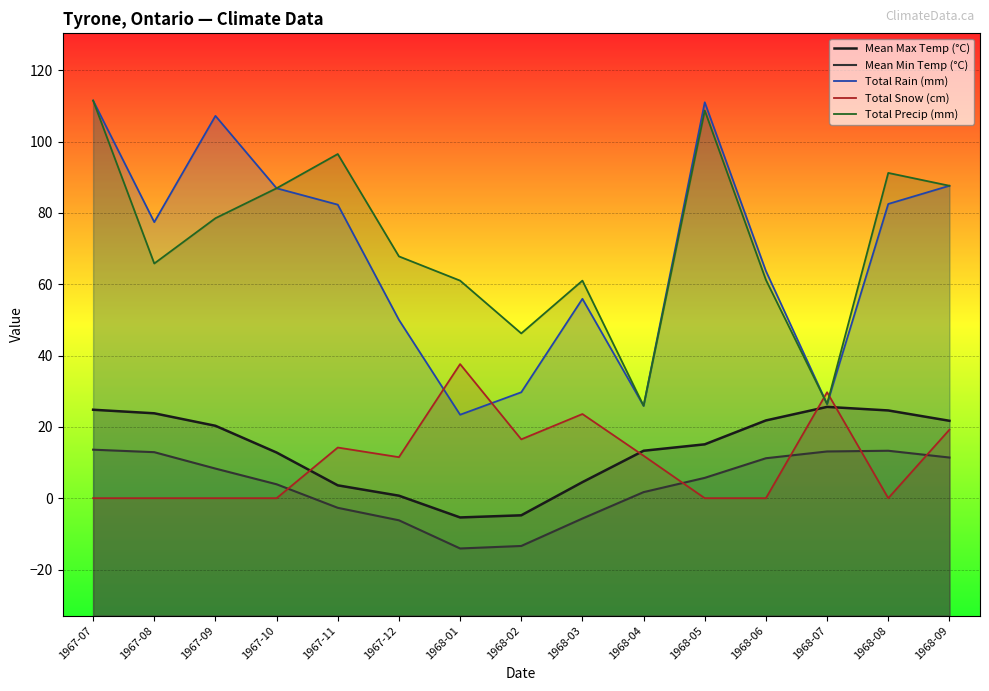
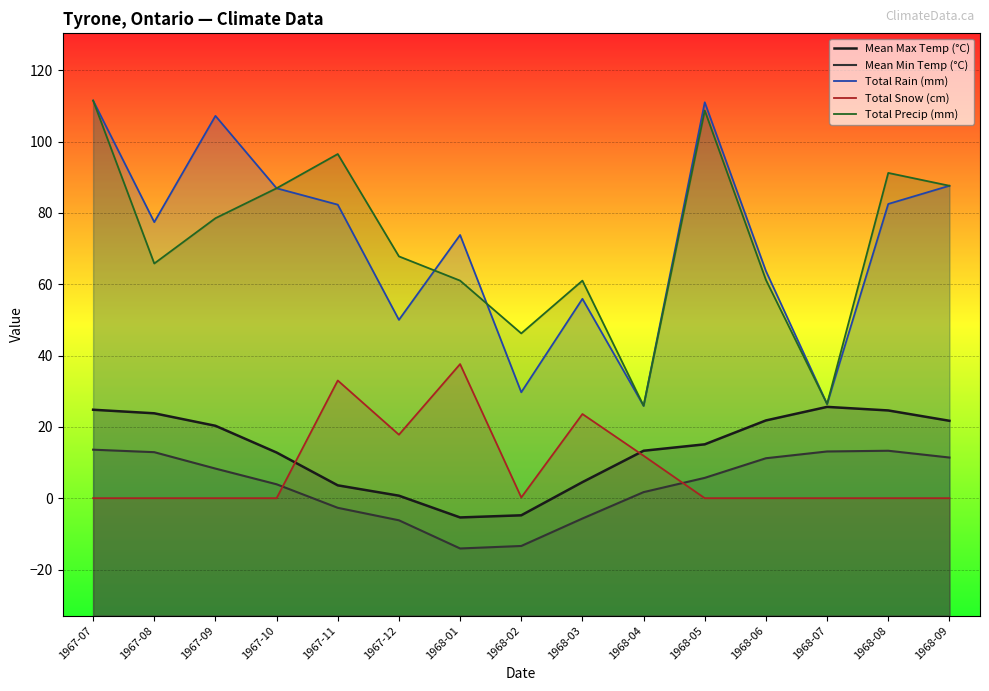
Total Snow (cm), 1967-11: 14 -> 33
Total Snow (cm), 1967-12: 12 -> 18
Total Rain (mm), 1968-01: 23 -> 74
Total Snow (cm), 1968-02: 17 -> 0
Total Snow (cm), 1968-07: 30 -> 0
Total Snow (cm), 1968-09: 19 -> 0
